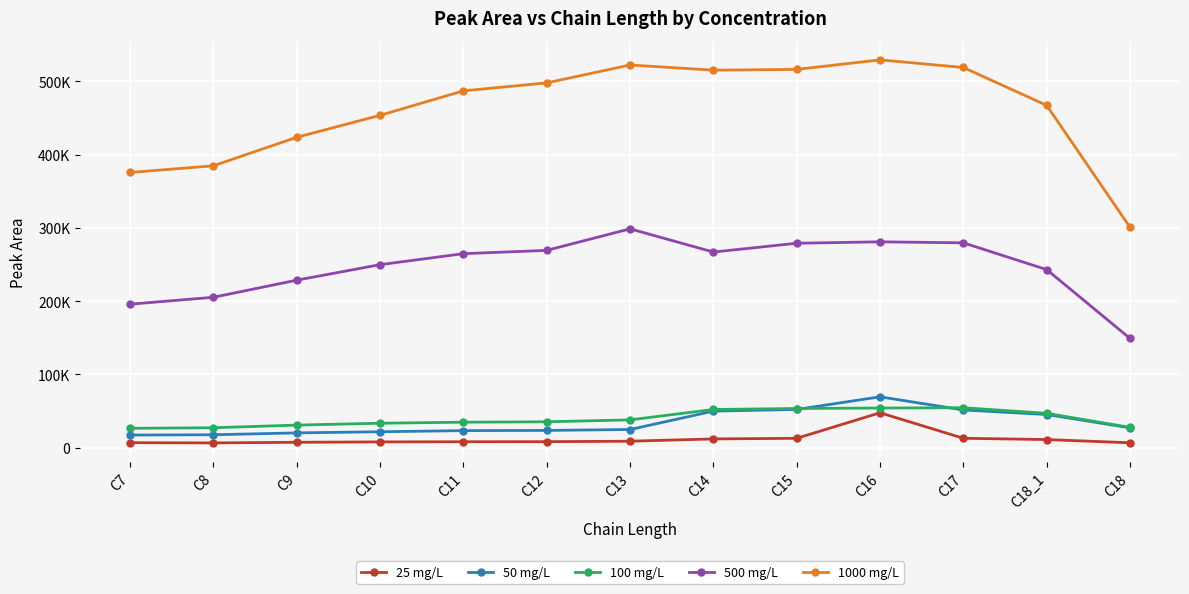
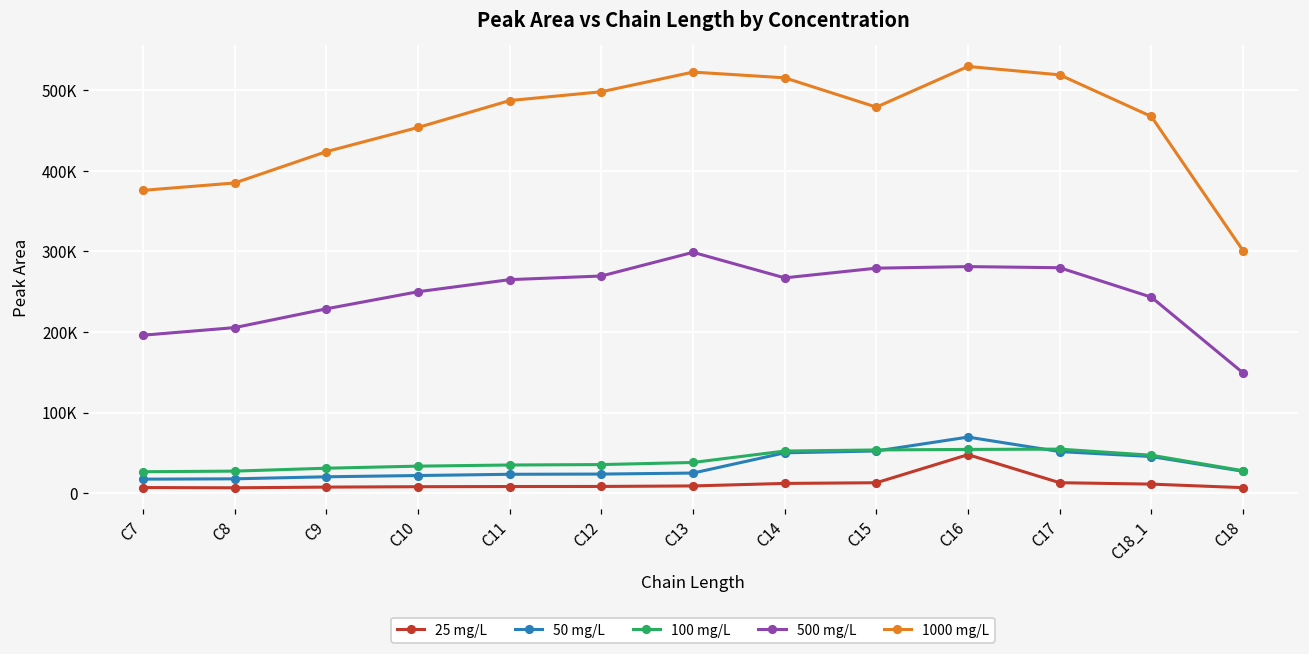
1000 mg/L, C15: 520000 -> 480000
